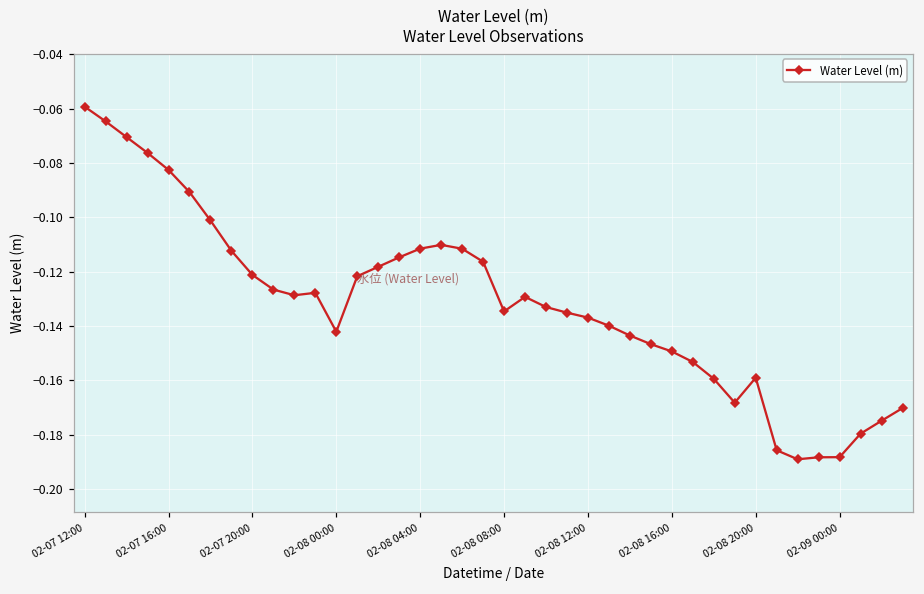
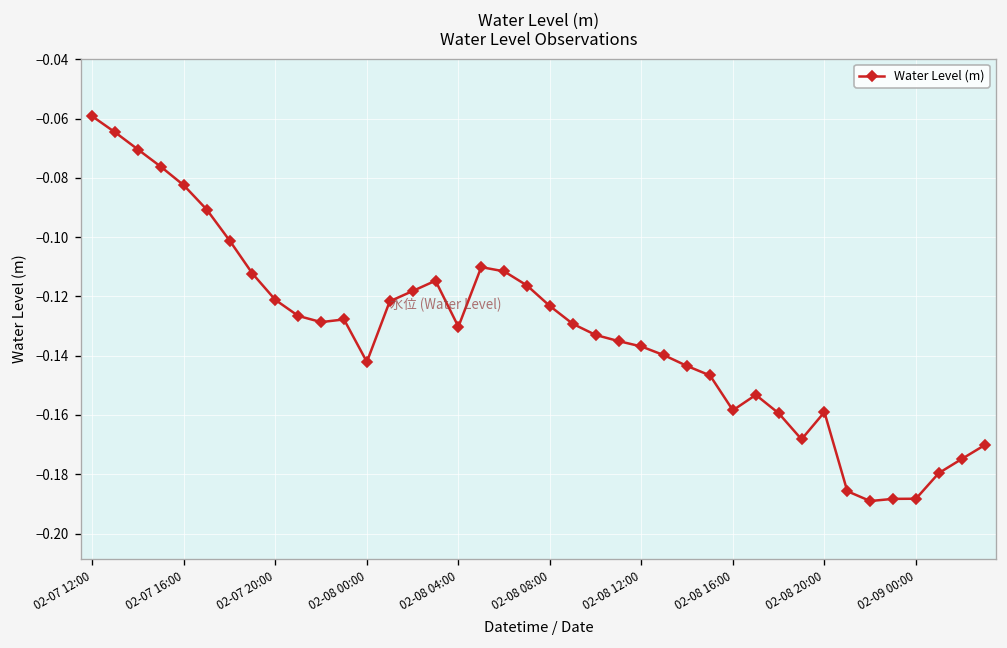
02-08 04:00: -0.112 -> -0.130
02-08 08:00: -0.135 -> -0.123
02-08 16:00: -0.149 -> -0.158
